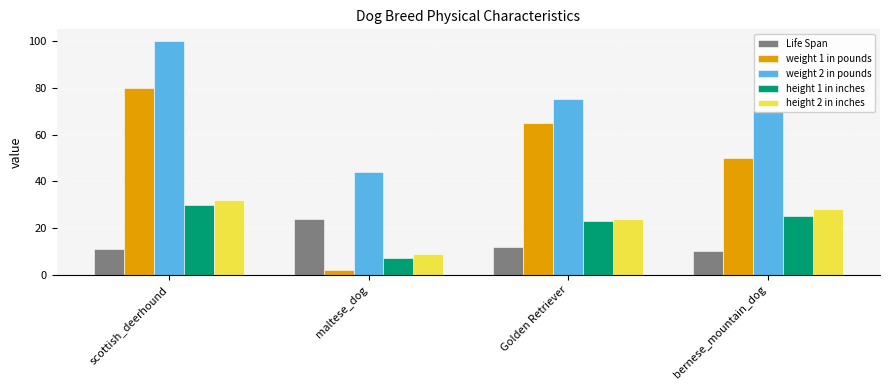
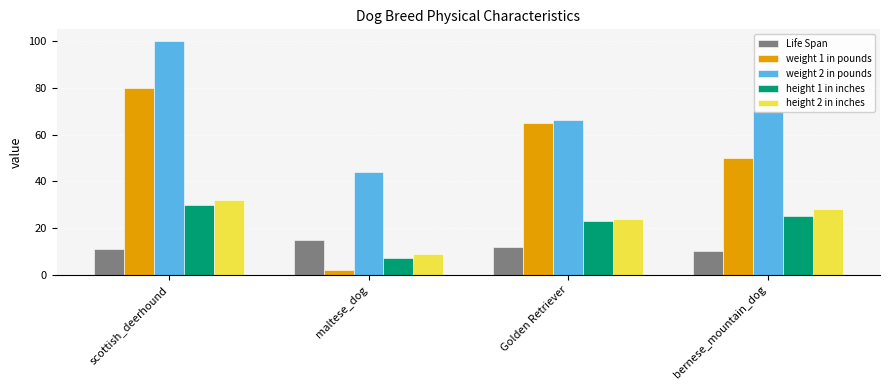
Life Span, maltese_dog: 24 -> 15
weight 2 in pounds, Golden Retriever: 75 -> 66
